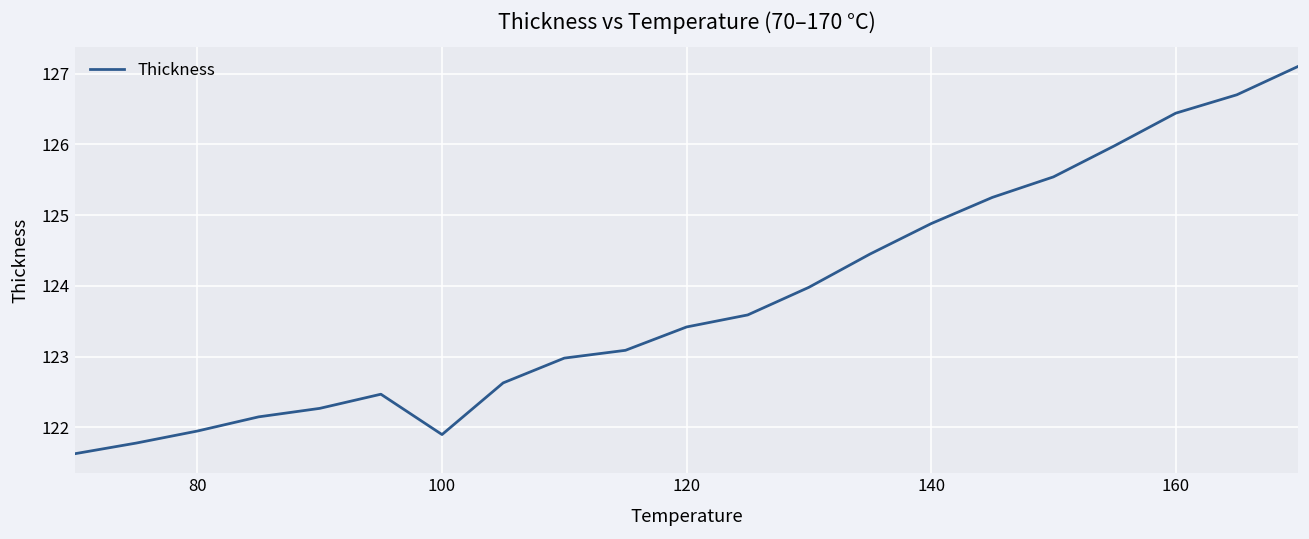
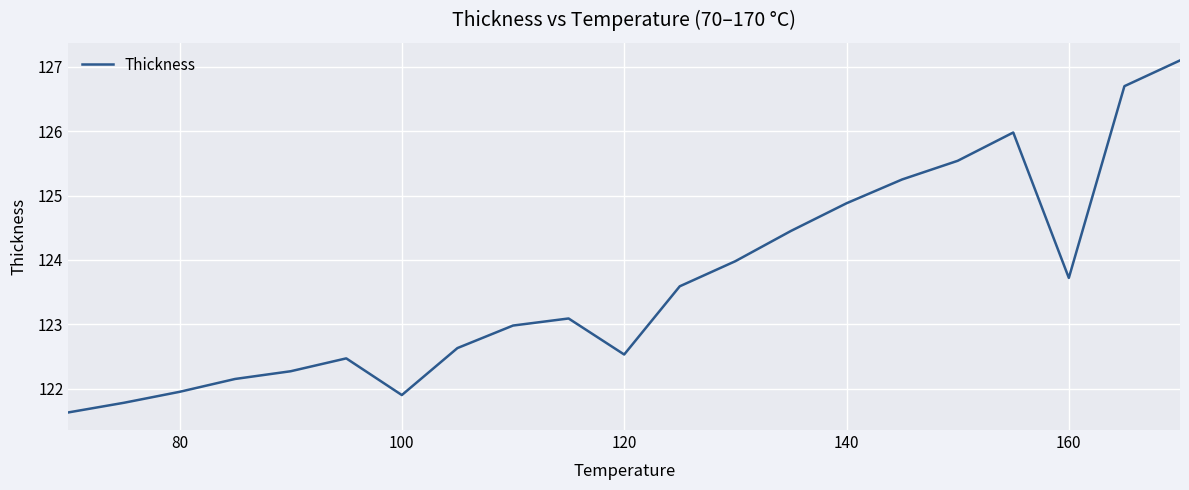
120: 123.4 -> 122.5
160: 126.4 -> 123.7
